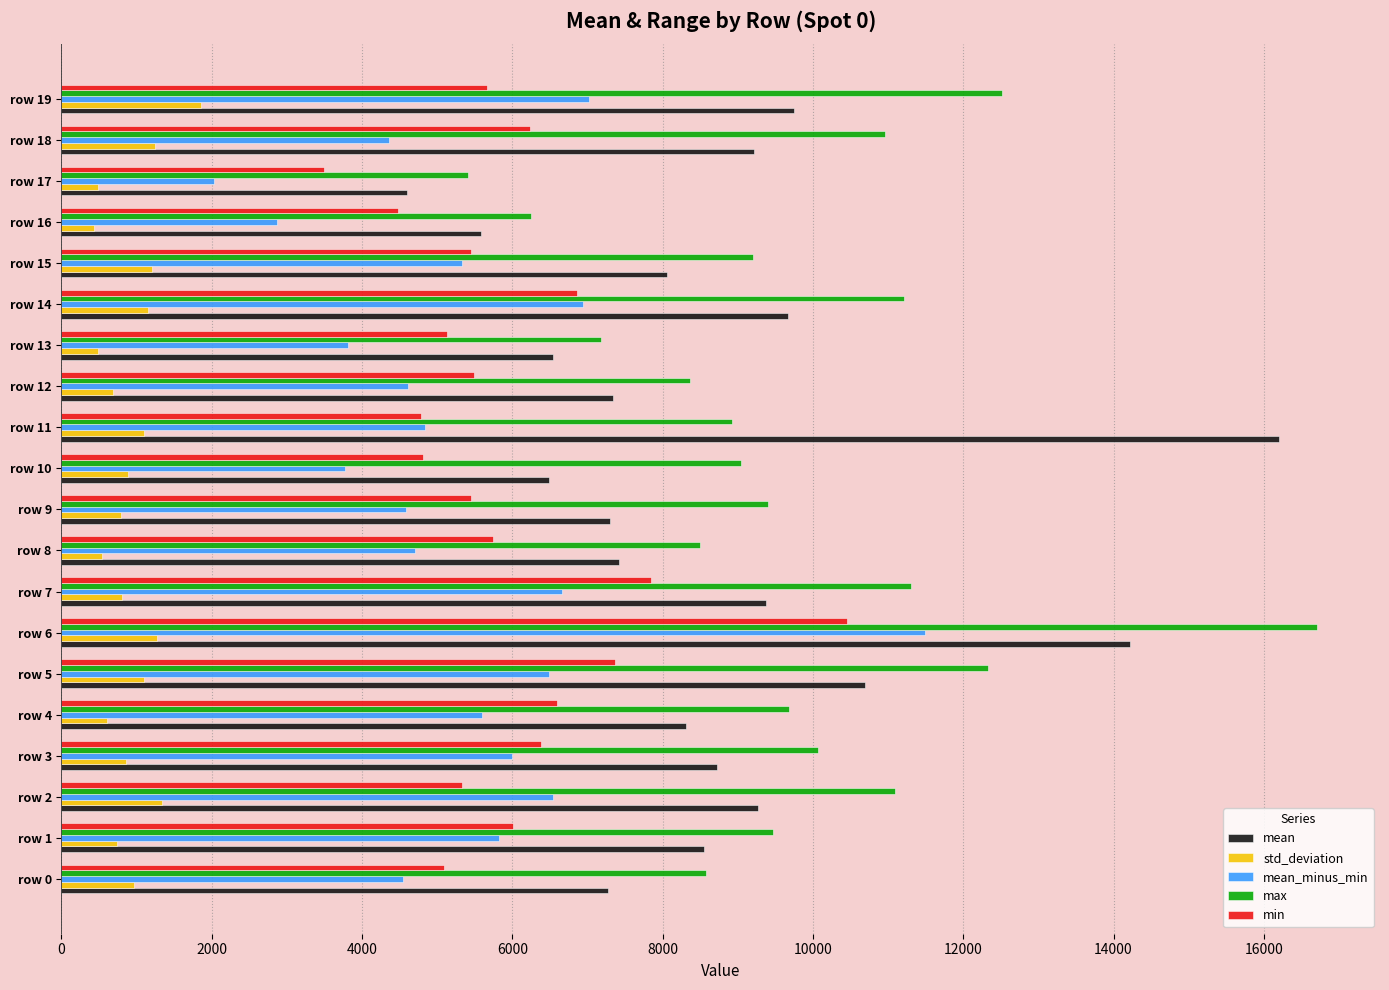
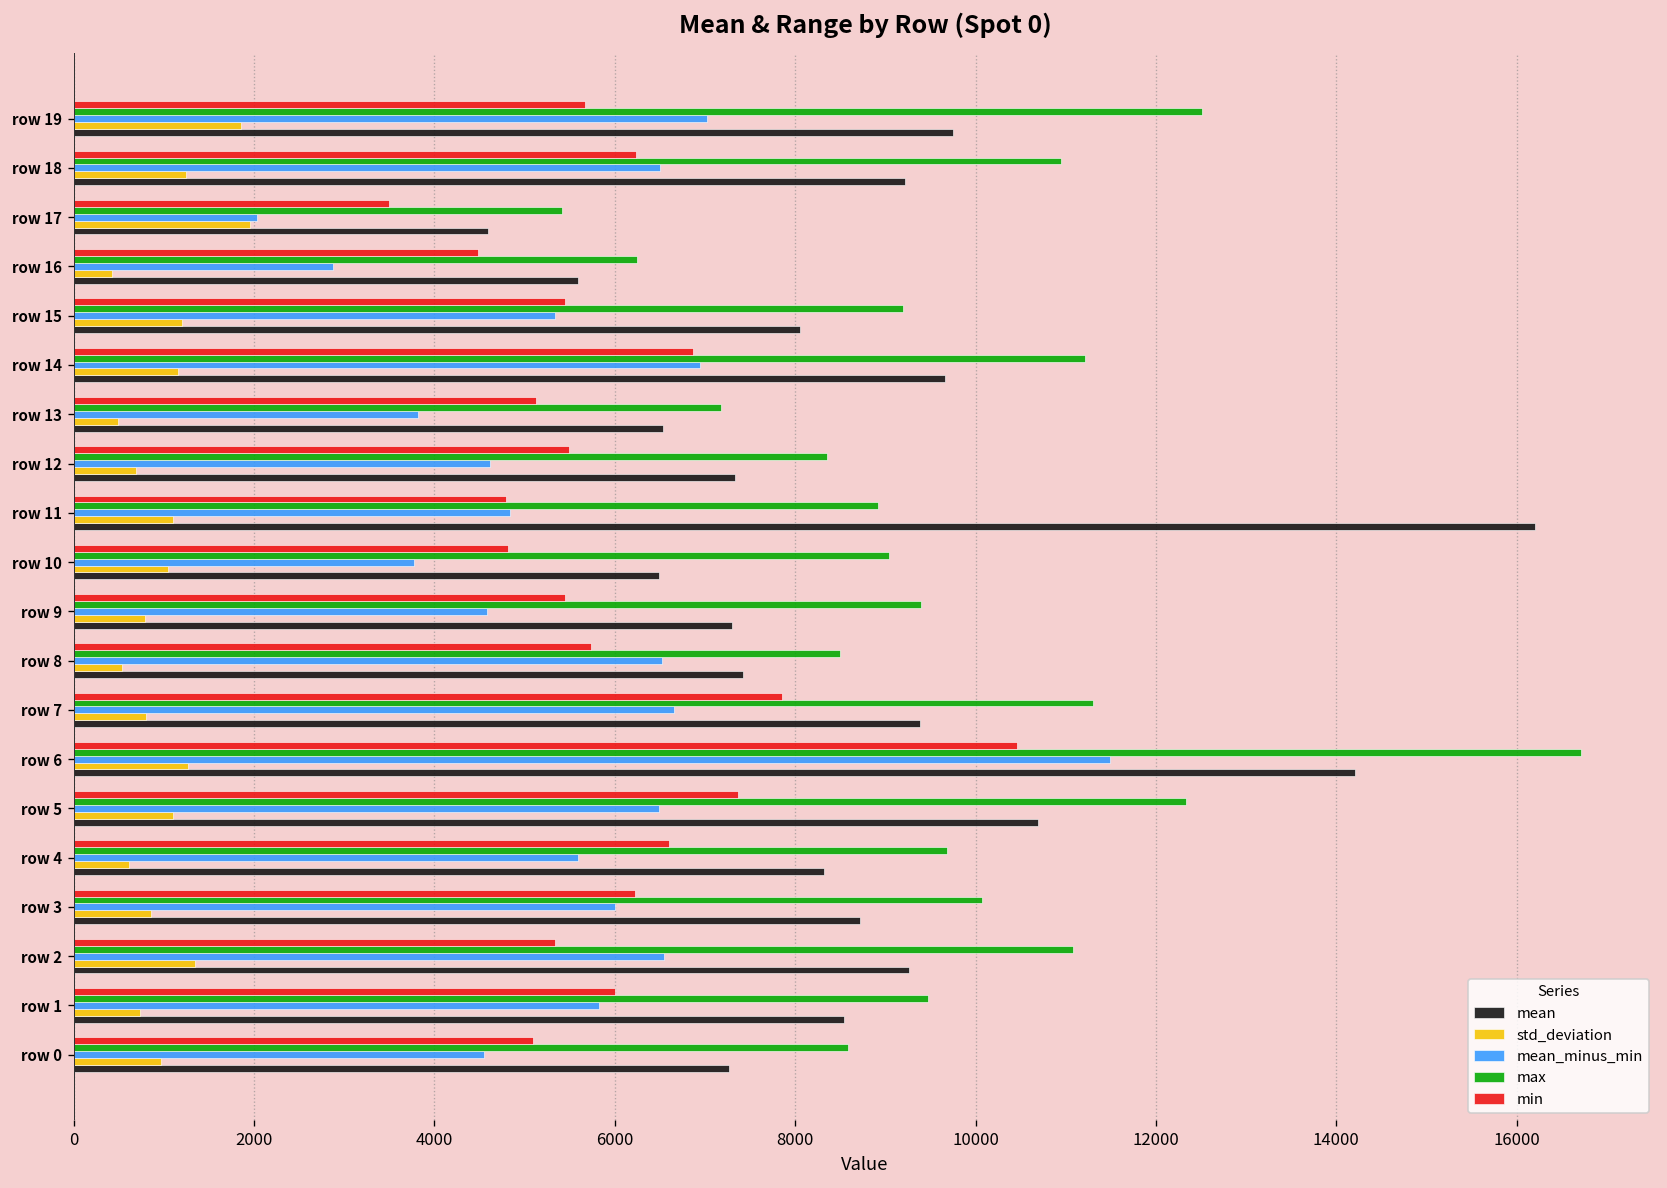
mean_minus_min, row 18: 4400 -> 6500
std_deviation, row 17: 500 -> 2000
std_deviation, row 10: 900 -> 1000
mean_minus_min, row 8: 4700 -> 6500
min, row 3: 6400 -> 6200
